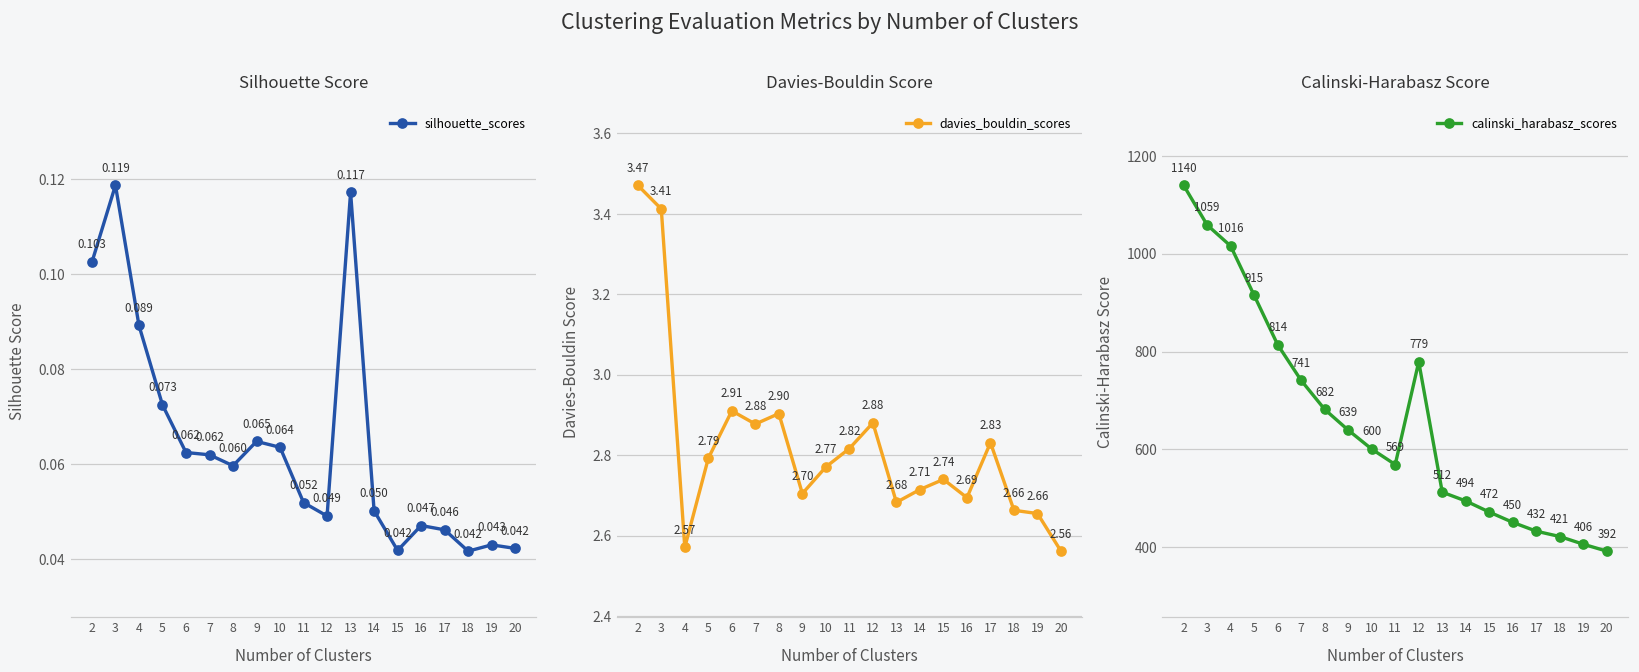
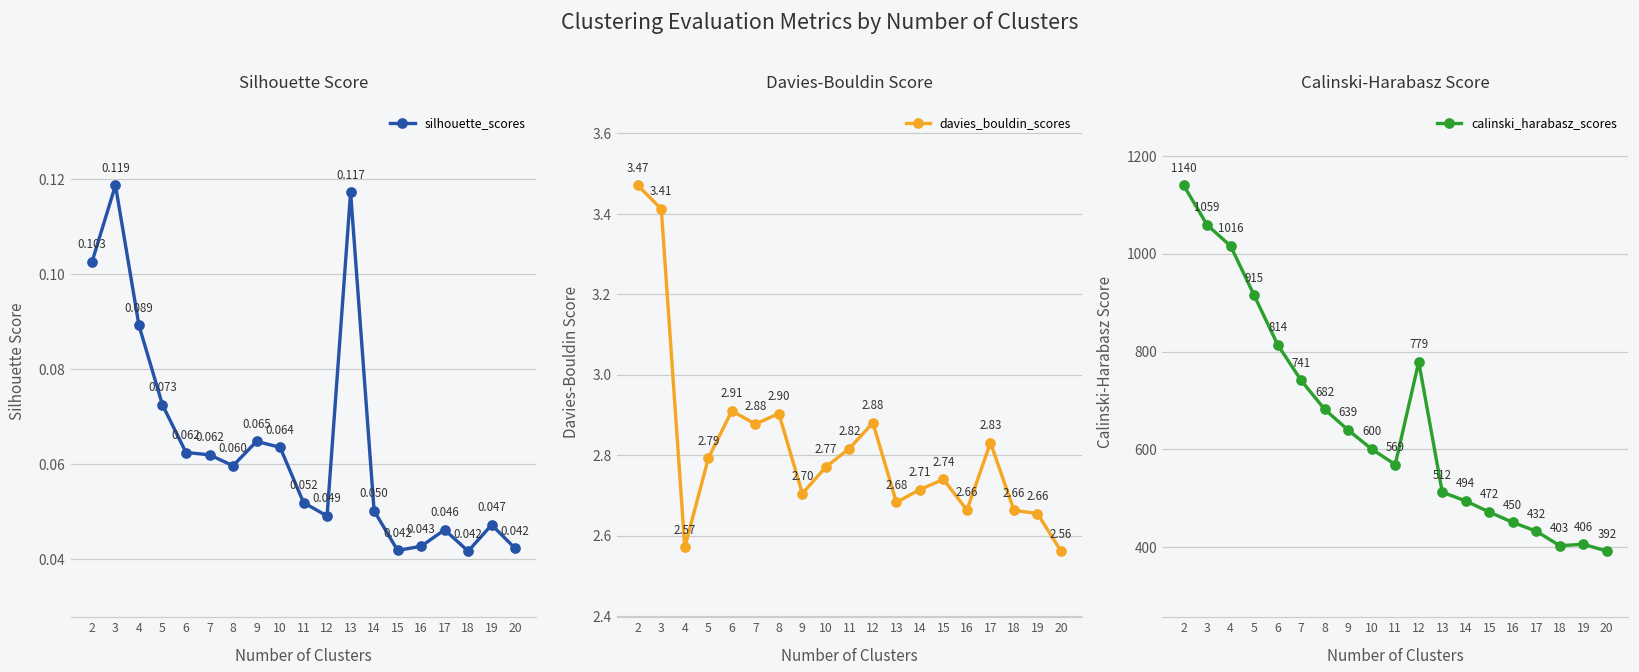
Silhouette Score, 16: 0.047 -> 0.043
Silhouette Score, 19: 0.043 -> 0.047
Davies-Bouldin Score, 16: 2.69 -> 2.66
Calinski-Harabasz Score, 18: 421 -> 403
